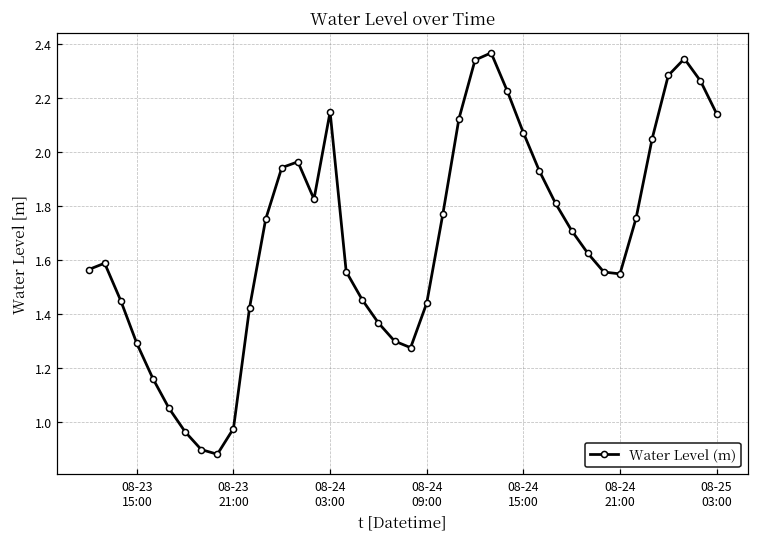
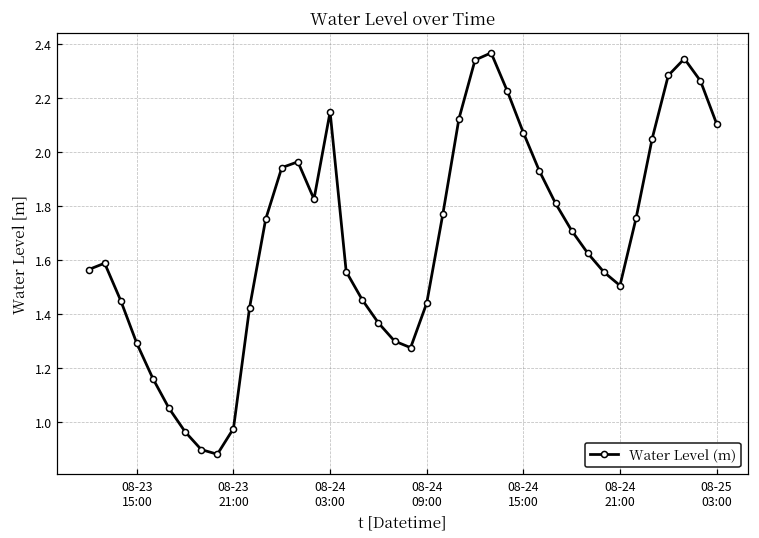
08-24 21:00: 1.55 -> 1.51
08-25 03:00: 2.14 -> 2.10
